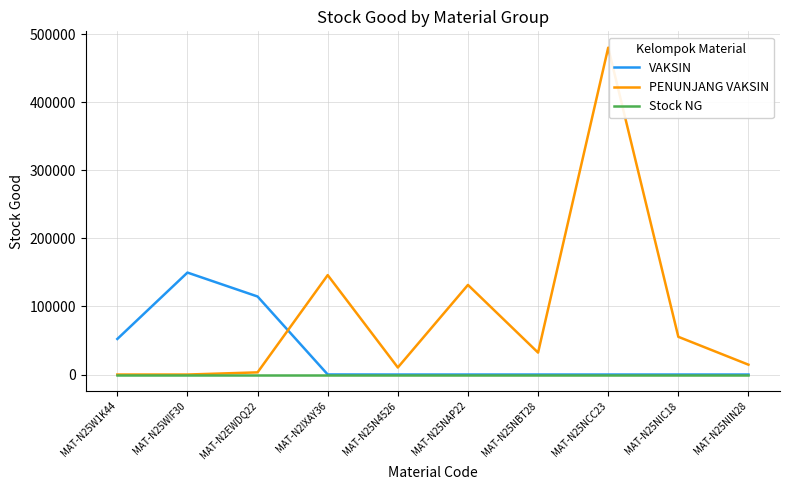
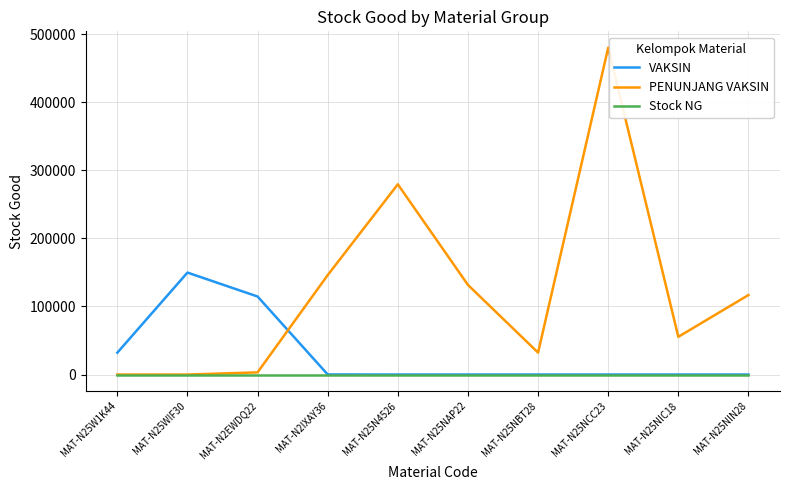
VAKSIN, MAT-N25W1K44: 50000 -> 30000
PENUNJANG VAKSIN, MAT-N25N4526: 10000 -> 280000
PENUNJANG VAKSIN, MAT-N25NIN28: 10000 -> 120000
